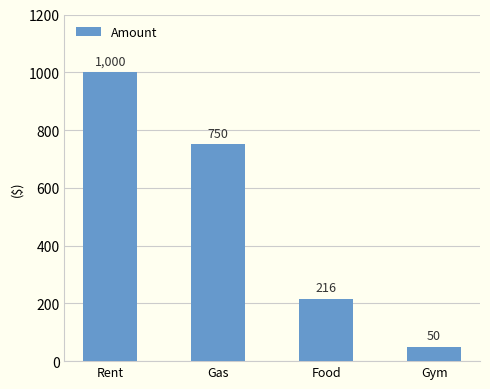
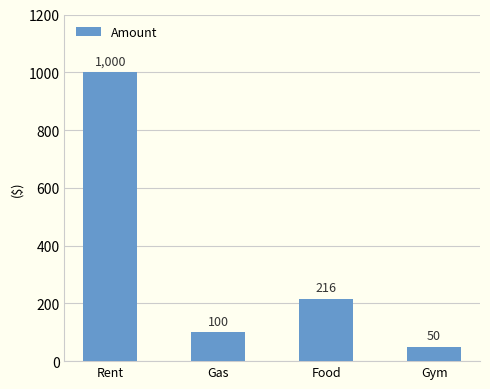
Gas: 750 -> 100
